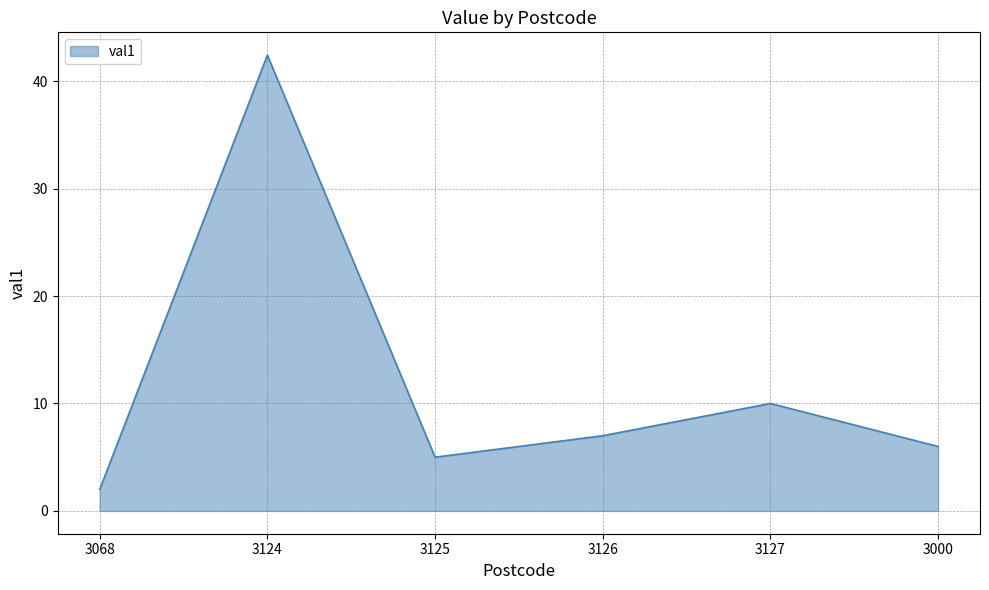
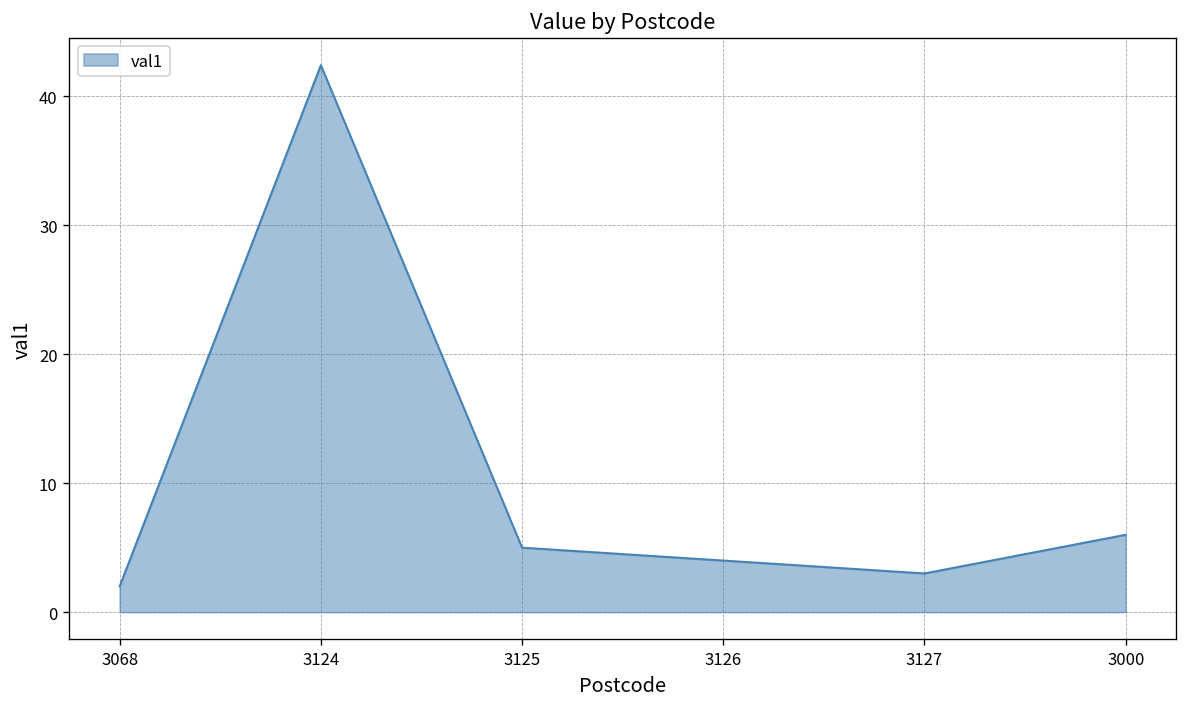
3126: 7 -> 4
3127: 10 -> 3
